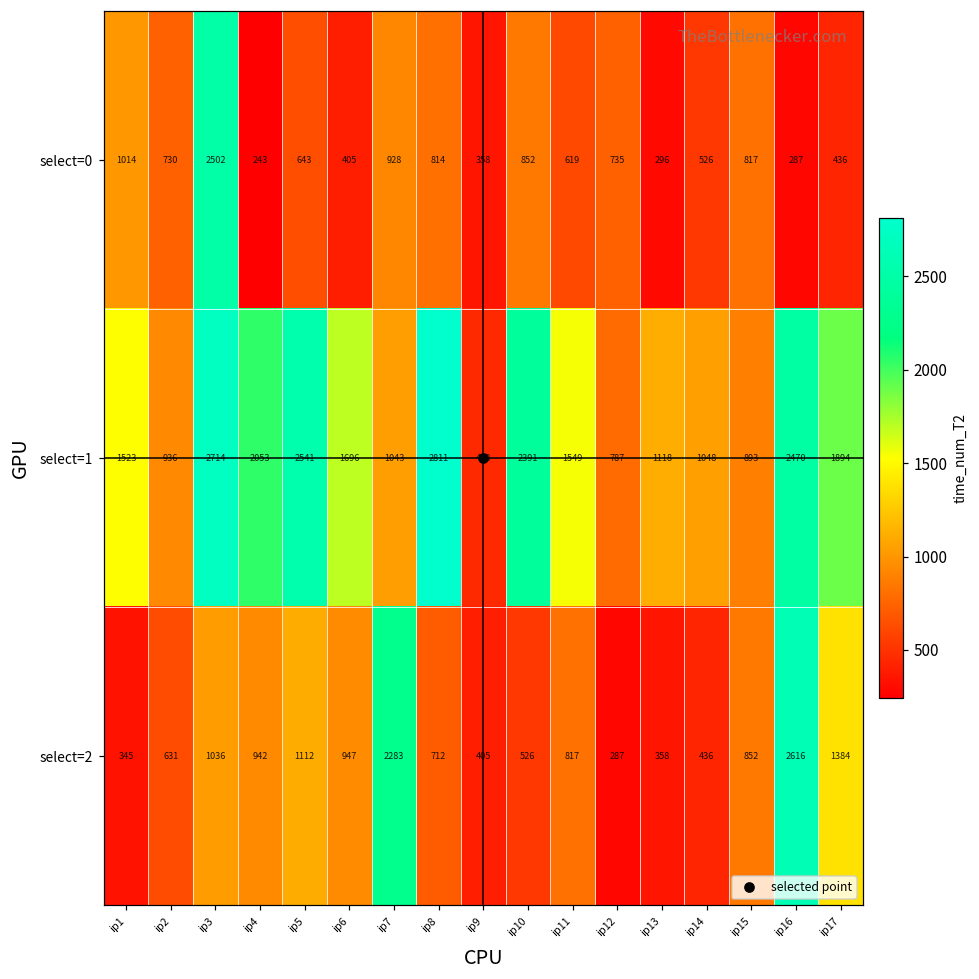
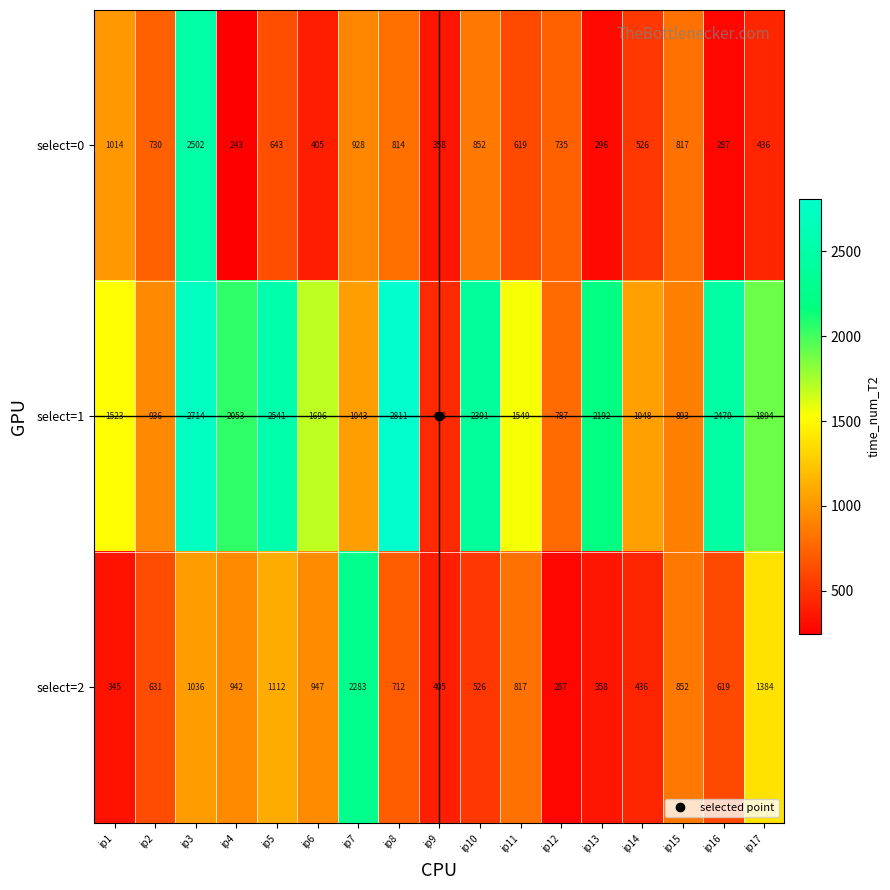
select=1, ip13: 1118 -> 2192
select=2, ip16: 2616 -> 619
